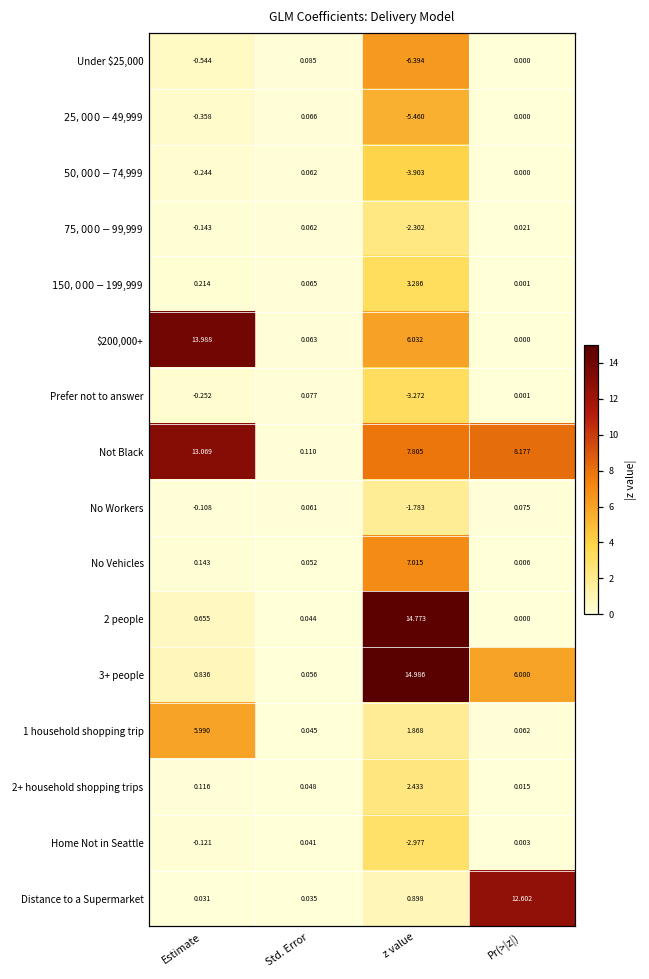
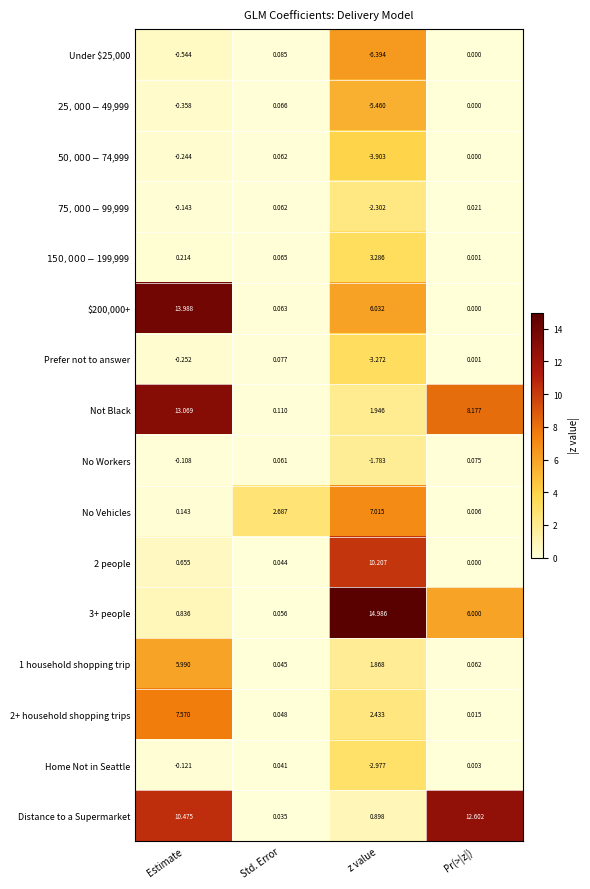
Not Black, z value: 7.805 -> 1.946
No Vehicles, Std. Error: 0.052 -> 2.687
2 people, z value: 14.773 -> 10.207
2+ household shopping trips, Estimate: 0.116 -> 7.570
Distance to a Supermarket, Estimate: 0.031 -> 10.475
